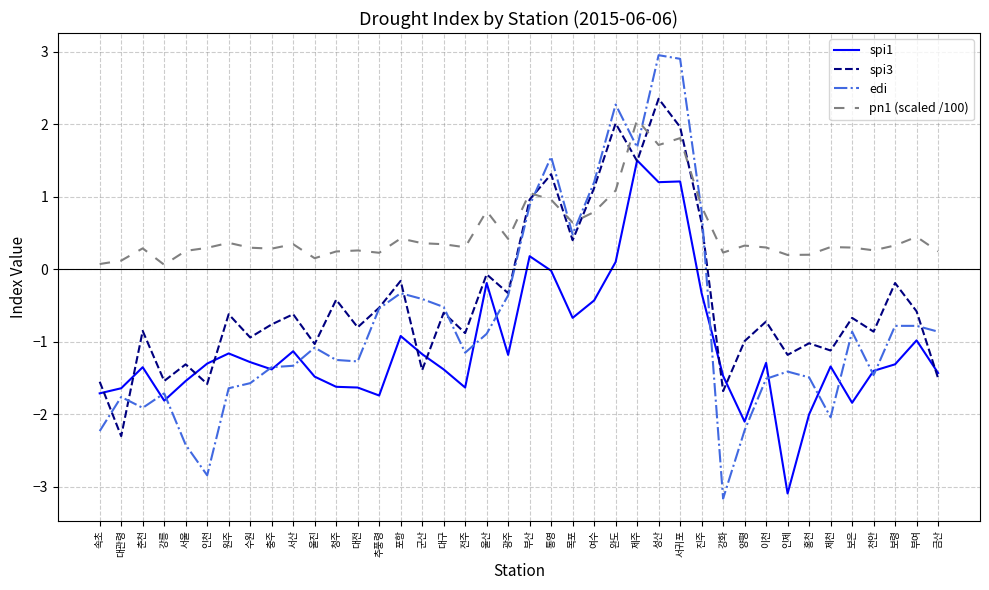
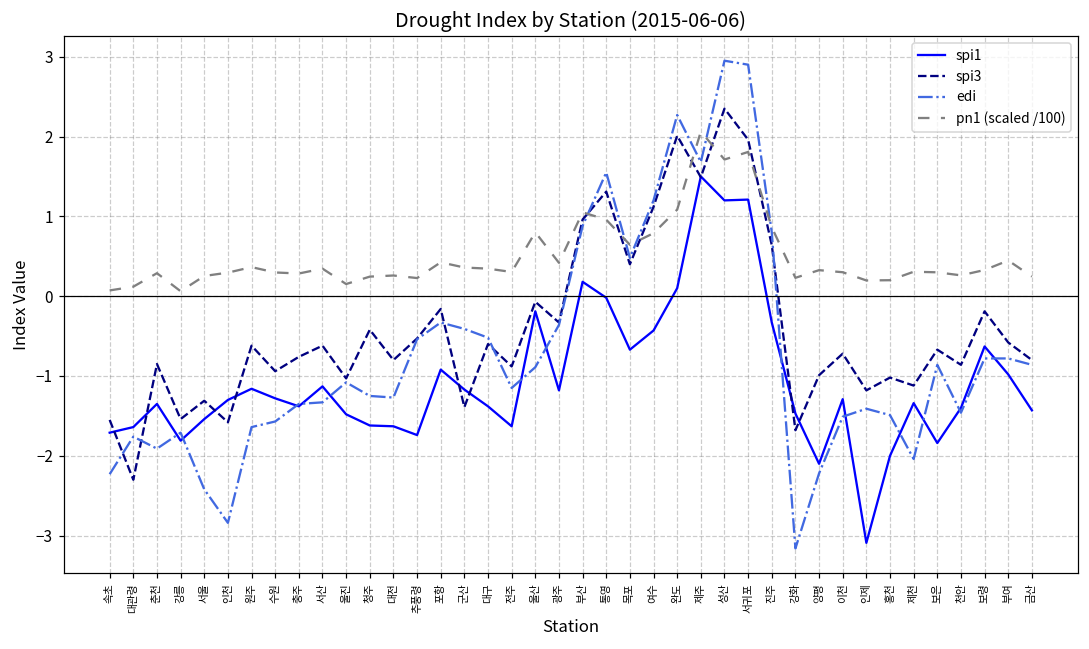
spi1, 보령: -1.3 -> -0.6
spi3, 금산: -1.5 -> -0.8
